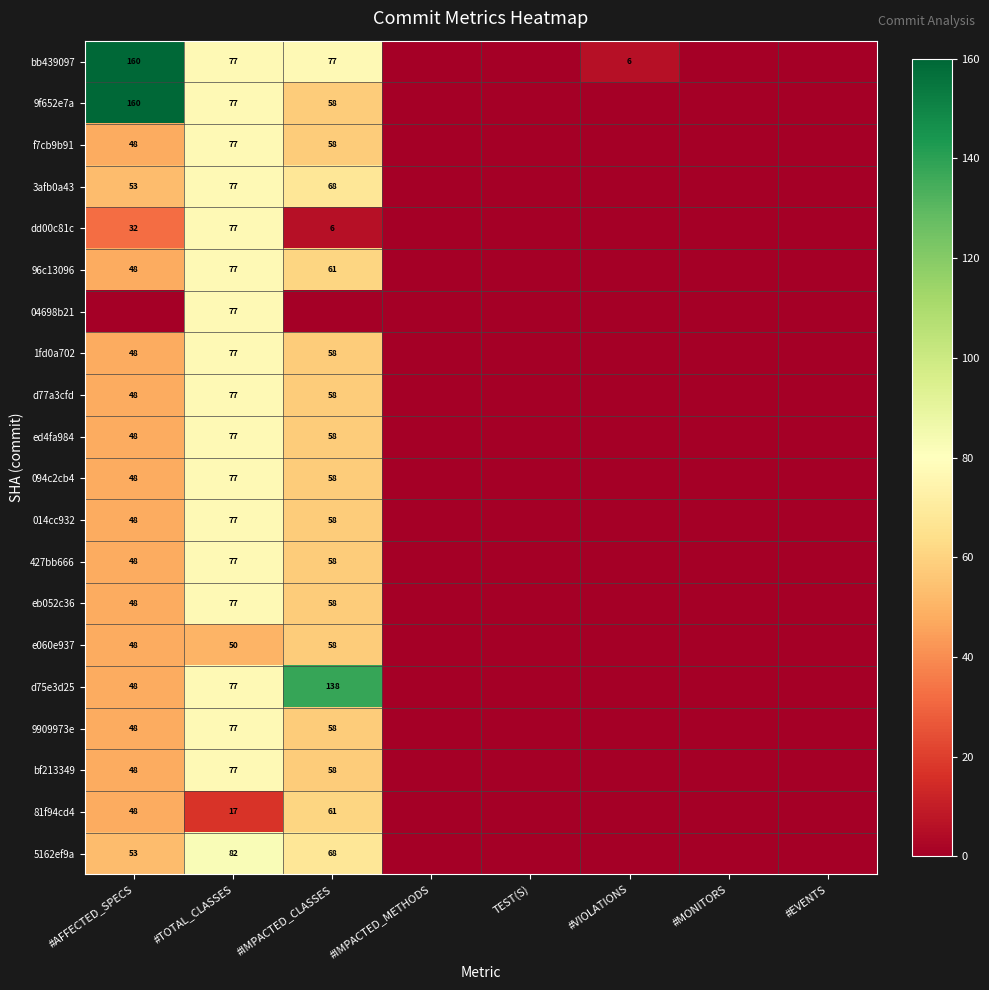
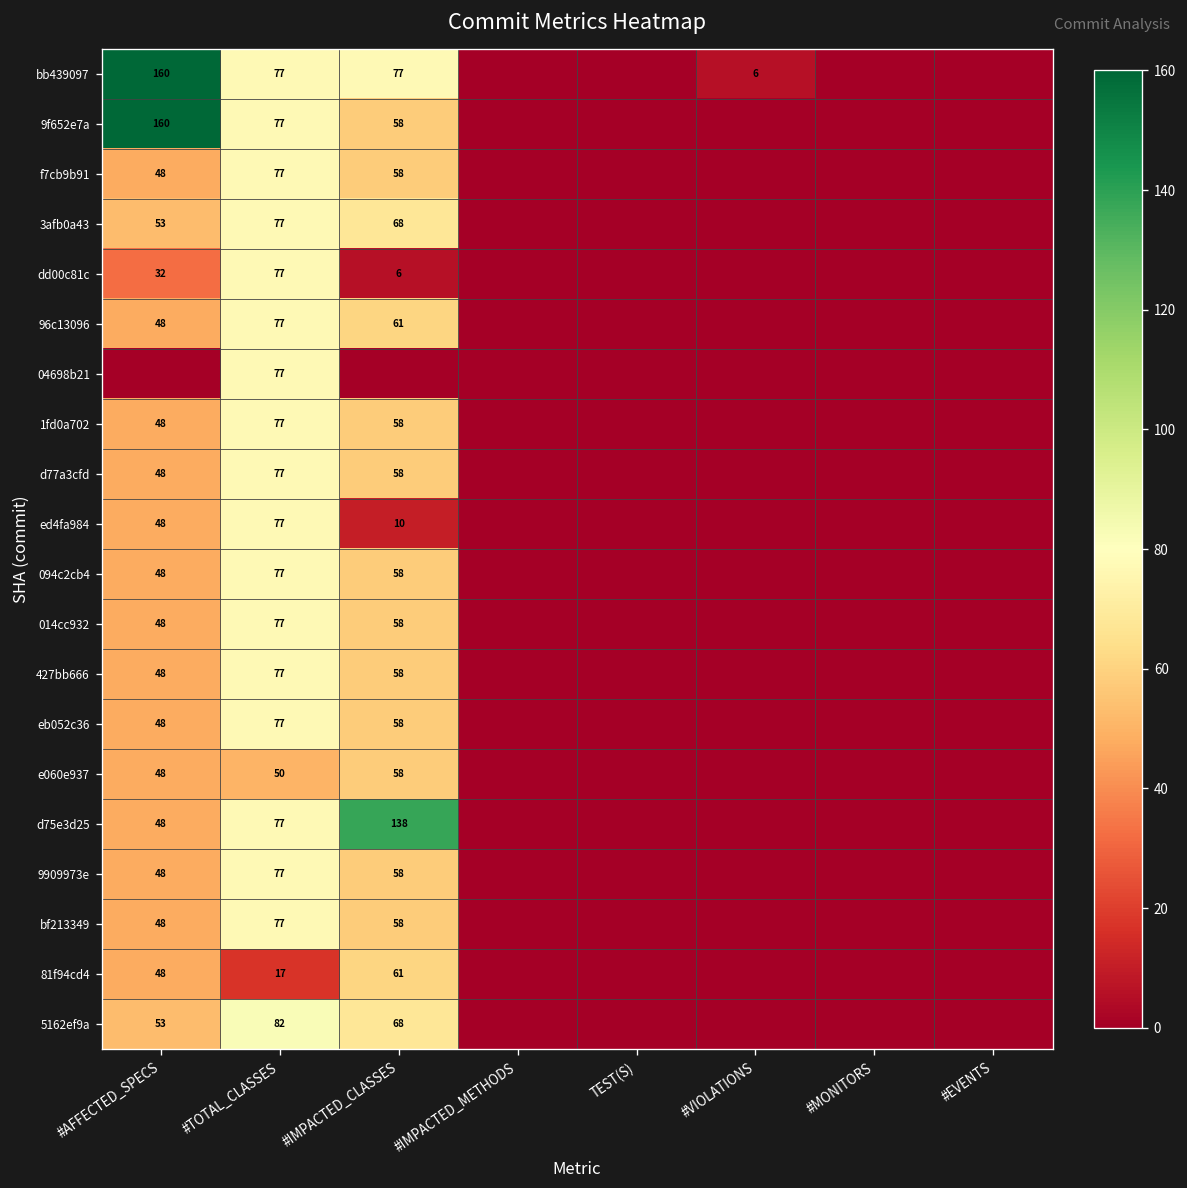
ed4fa984, #IMPACTED_CLASSES: 58 -> 10
